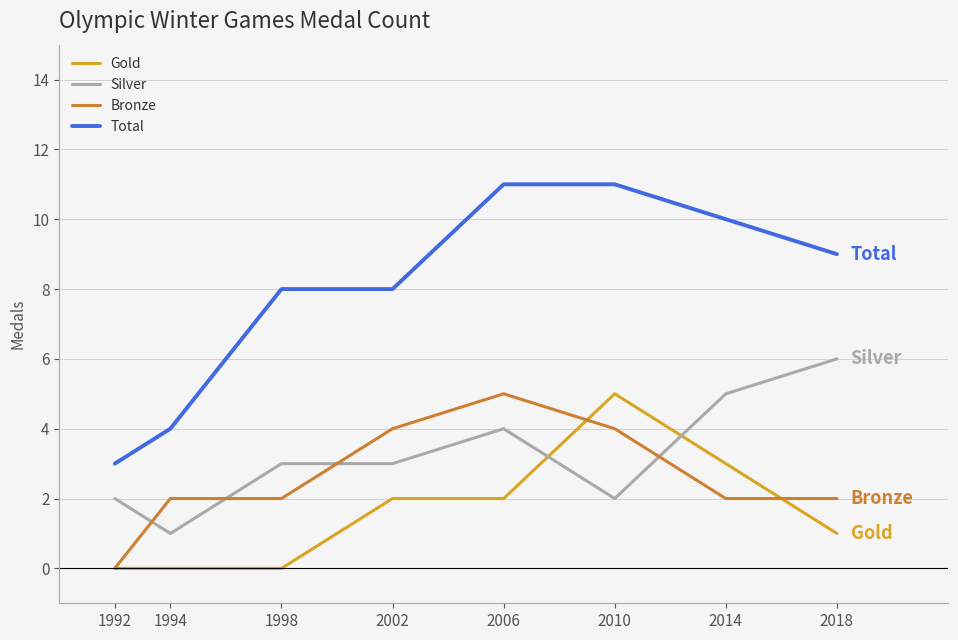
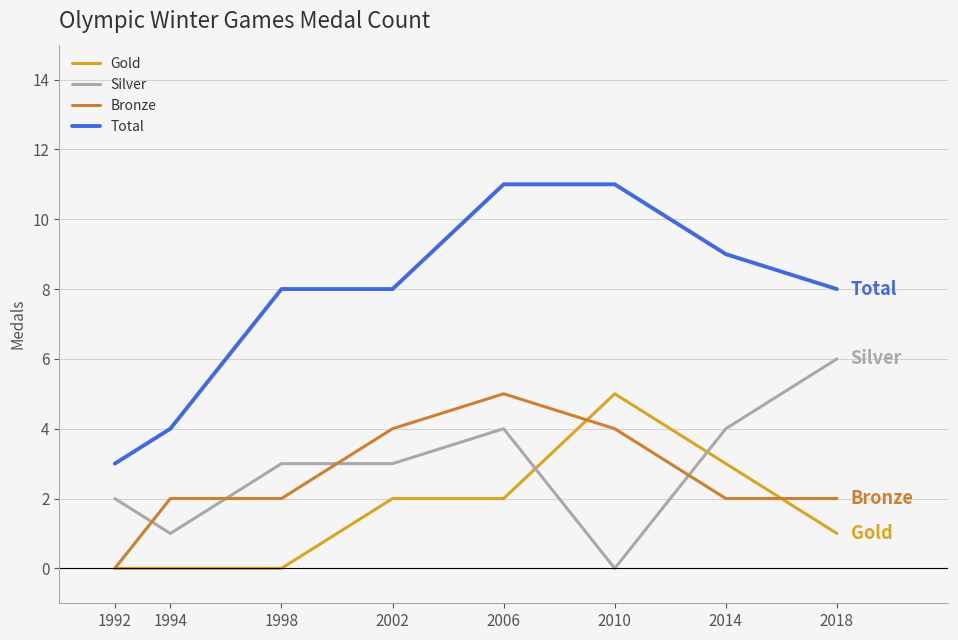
Silver, 2010: 2 -> 0
Silver, 2014: 5 -> 4
Total, 2014: 10 -> 9
Total, 2018: 9 -> 8
